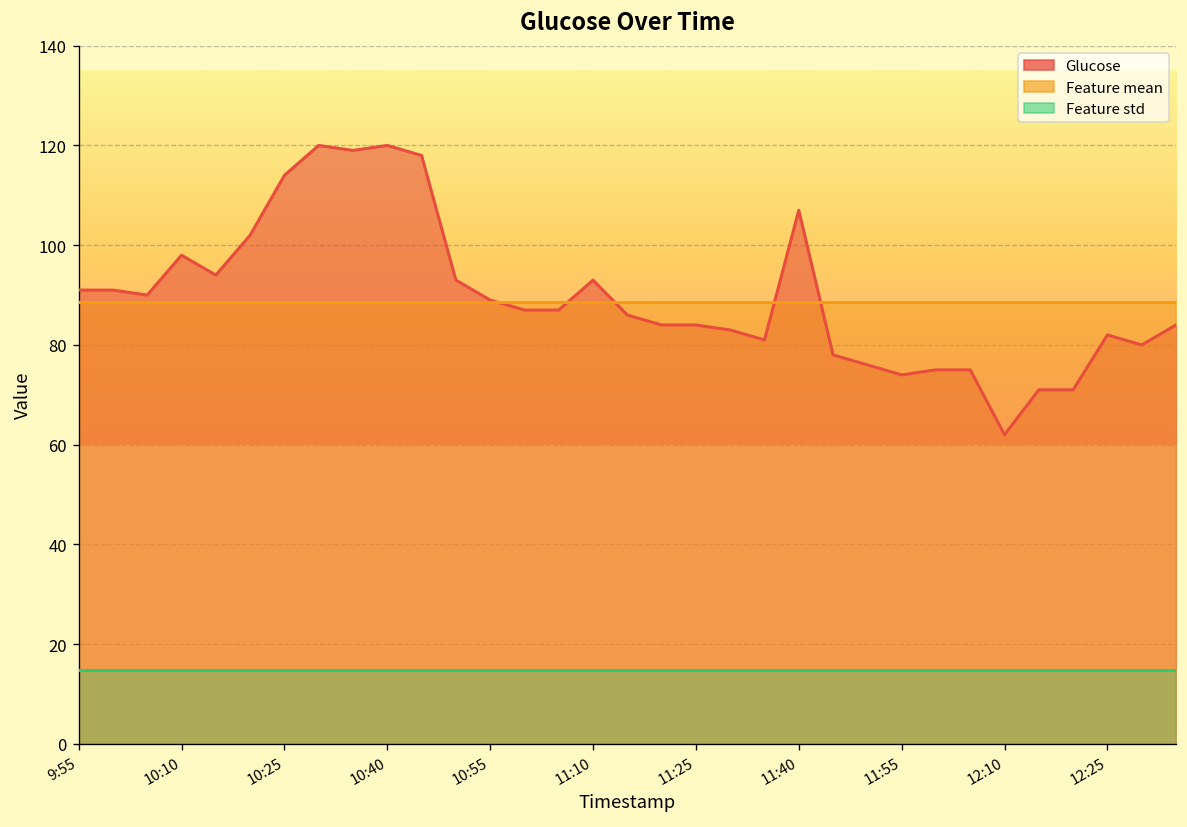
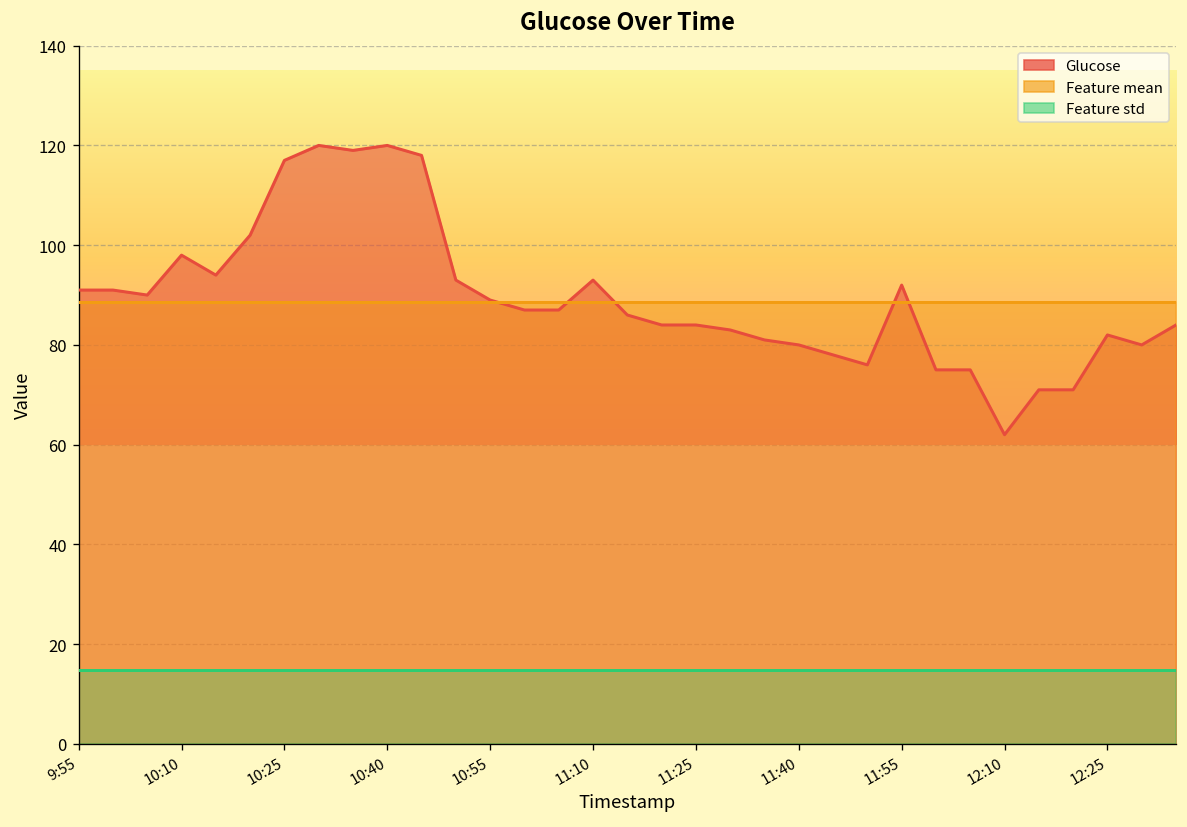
Glucose, 10:25: 114 -> 117
Glucose, 11:40: 107 -> 80
Glucose, 11:55: 74 -> 92
